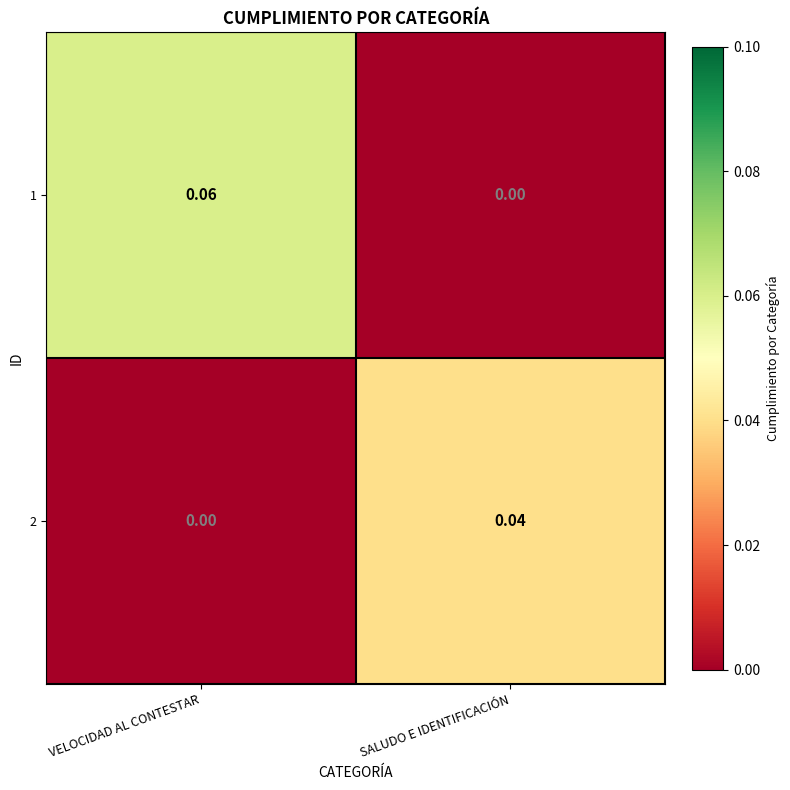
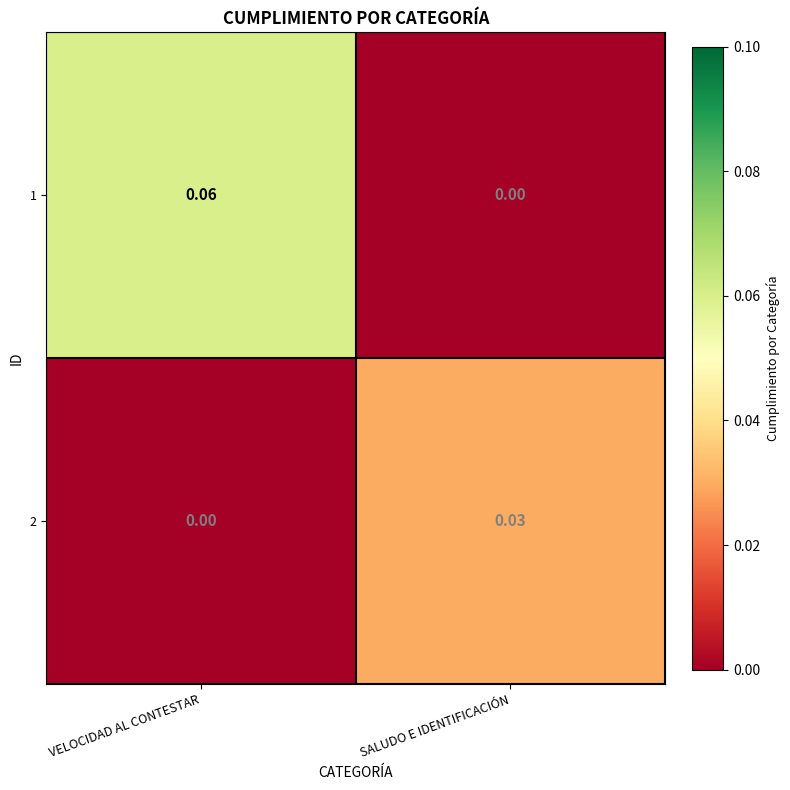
2, SALUDO E IDENTIFICACIÓN: 0.04 -> 0.03
